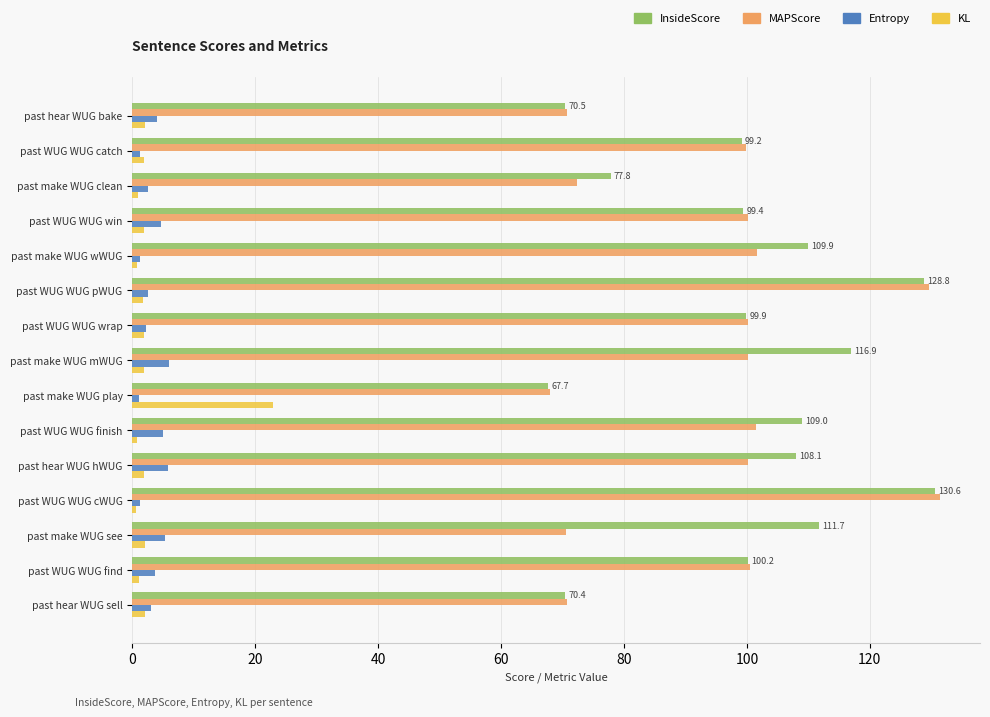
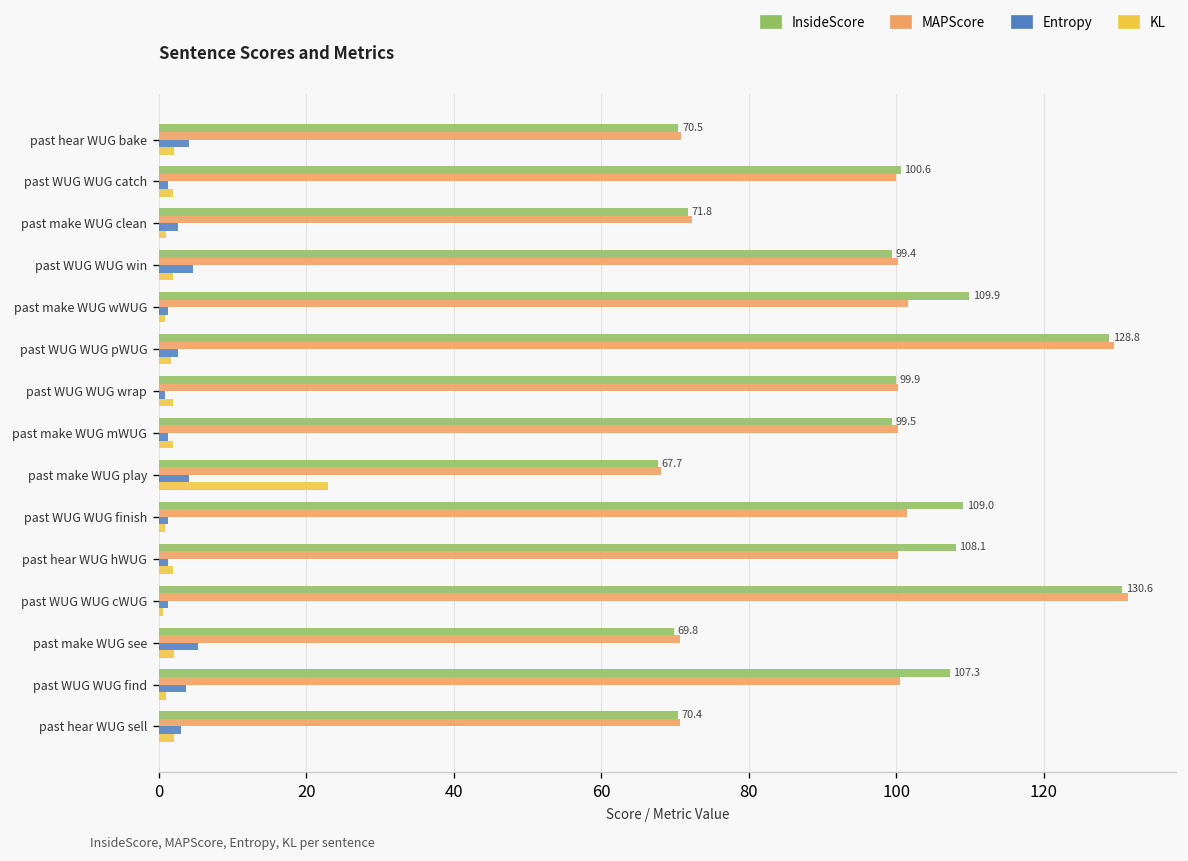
InsideScore, past WUG WUG catch: 99.2 -> 100.6
InsideScore, past make WUG clean: 77.8 -> 71.8
Entropy, past WUG WUG wrap: 2 -> 1
InsideScore, past make WUG mWUG: 116.9 -> 99.5
Entropy, past make WUG mWUG: 6 -> 1
Entropy, past make WUG play: 1 -> 4
Entropy, past WUG WUG finish: 5 -> 1
Entropy, past hear WUG hWUG: 6 -> 1
InsideScore, past make WUG see: 111.7 -> 69.8
InsideScore, past WUG WUG find: 100.2 -> 107.3
